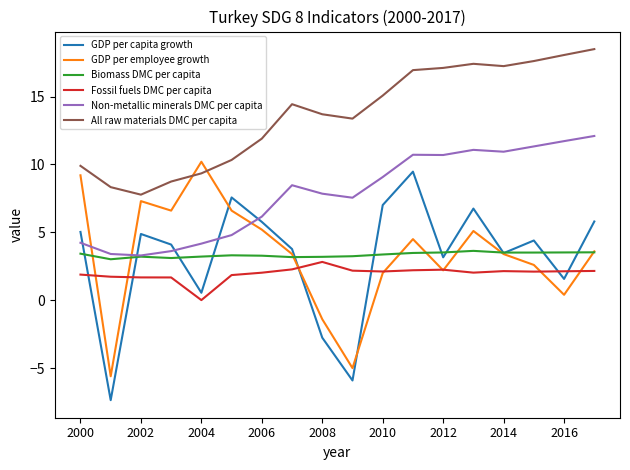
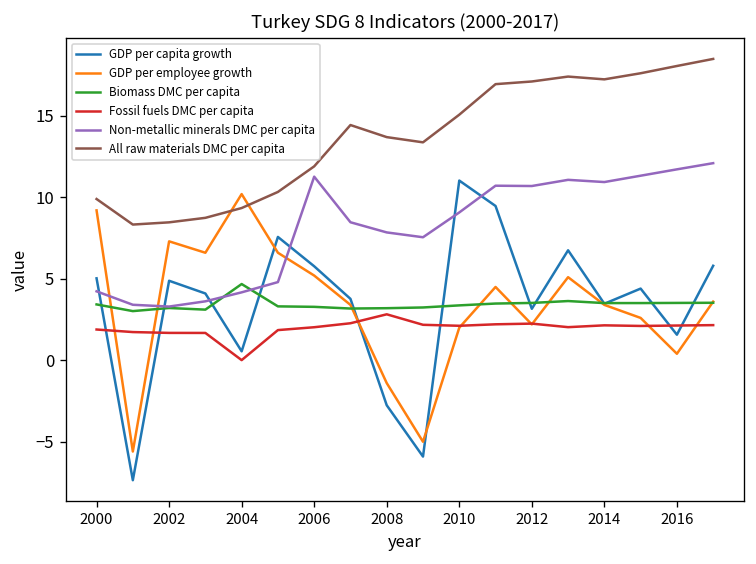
All raw materials DMC per capita, 2002: 7.8 -> 8.5
Biomass DMC per capita, 2004: 3.2 -> 4.7
Non-metallic minerals DMC per capita, 2006: 6.2 -> 11.3
GDP per capita growth, 2010: 7.0 -> 11.0
